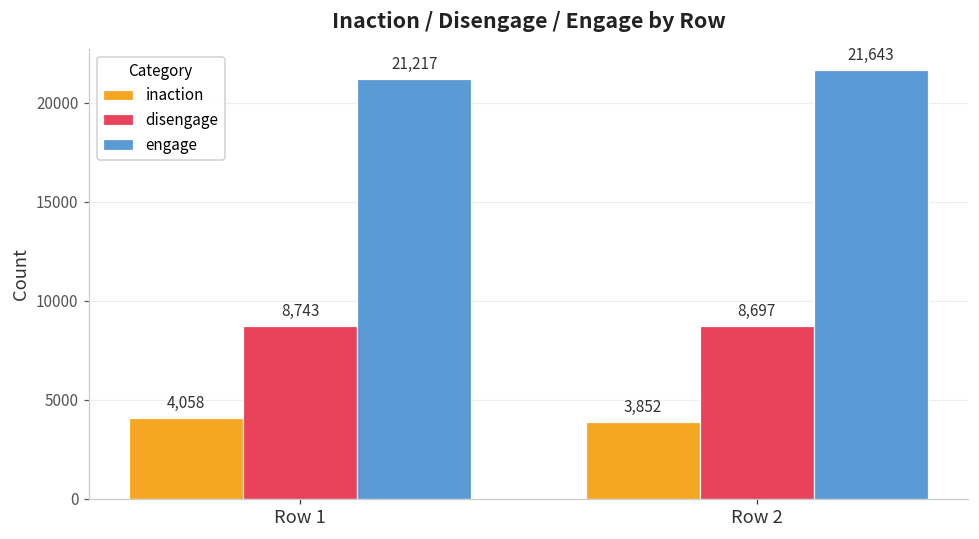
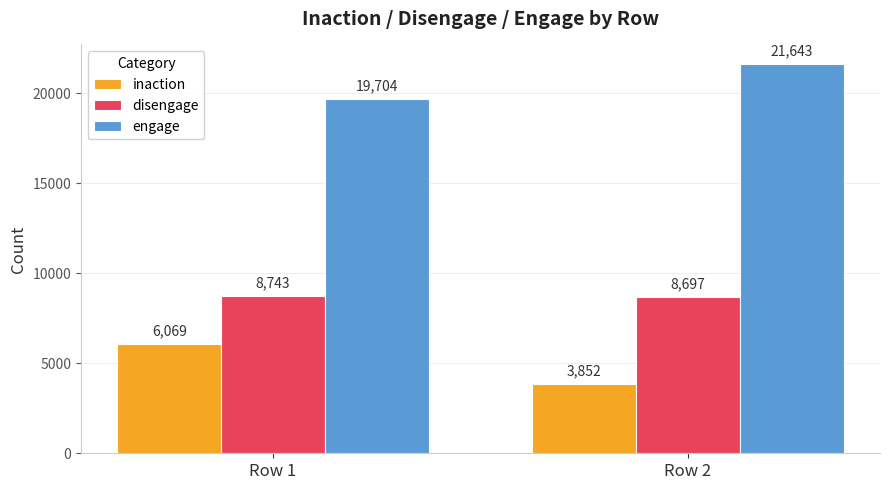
inaction, Row 1: 4,058 -> 6,069
engage, Row 1: 21,217 -> 19,704
